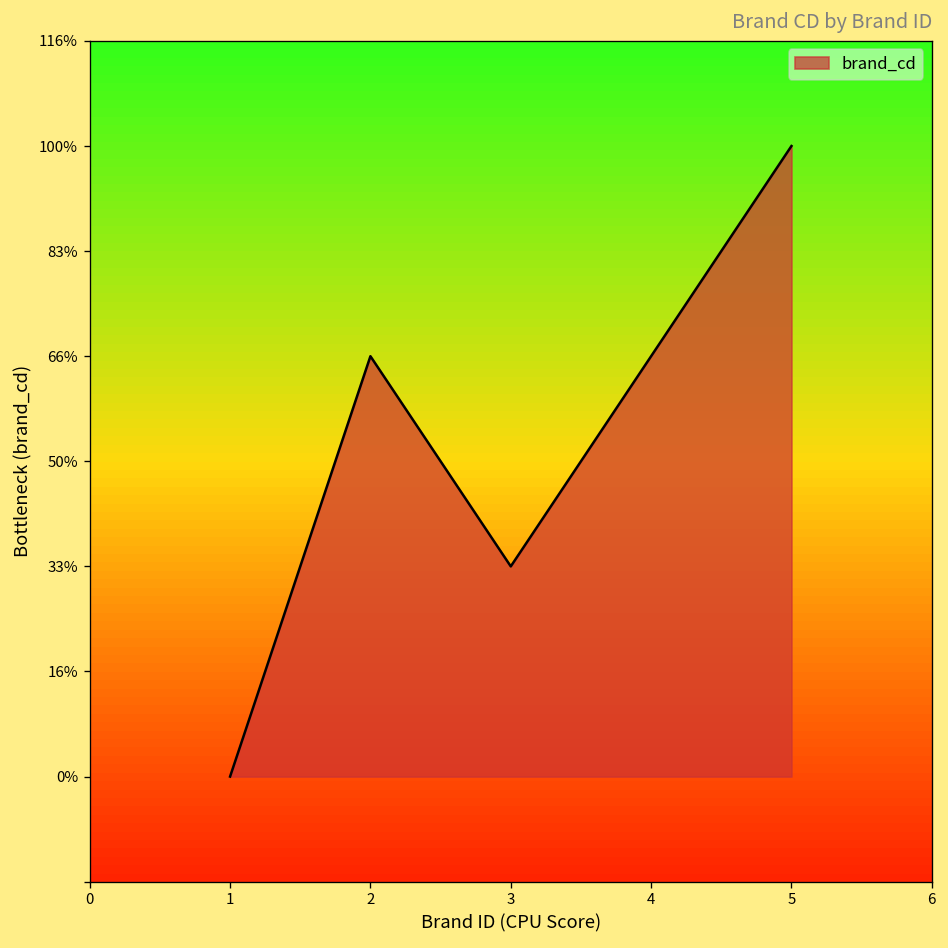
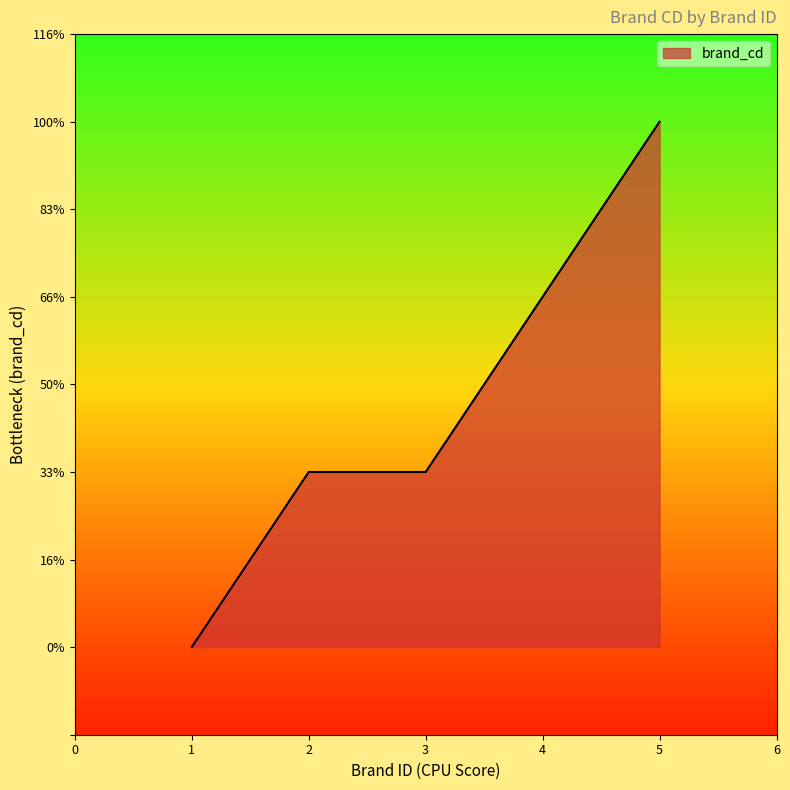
2: 66% -> 33%
